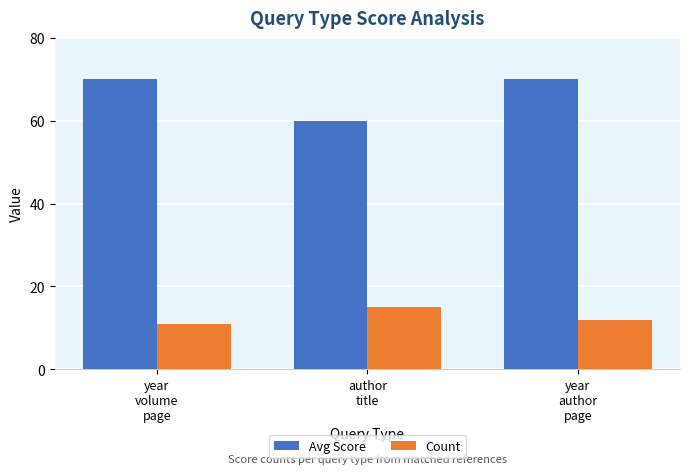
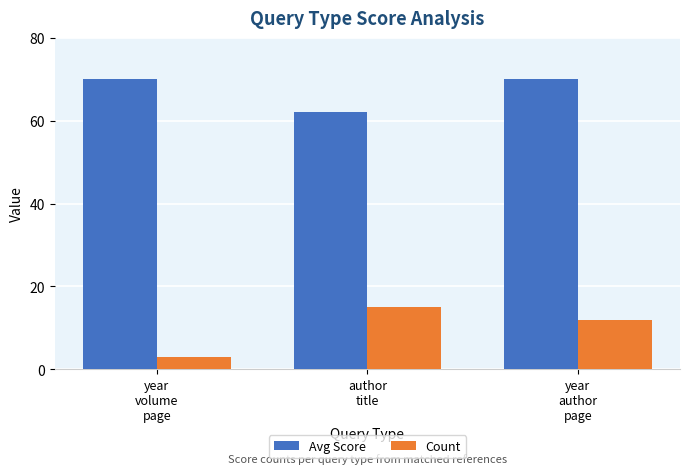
Count, year volume page: 11 -> 3
Avg Score, author title: 60 -> 62
